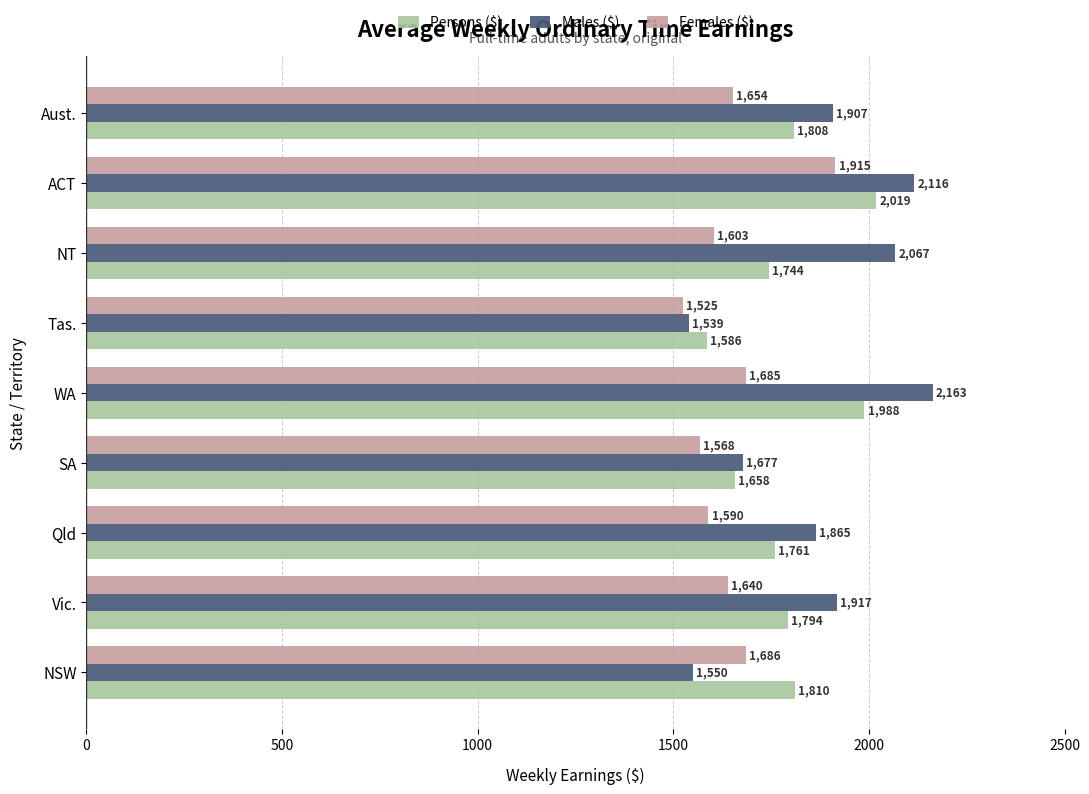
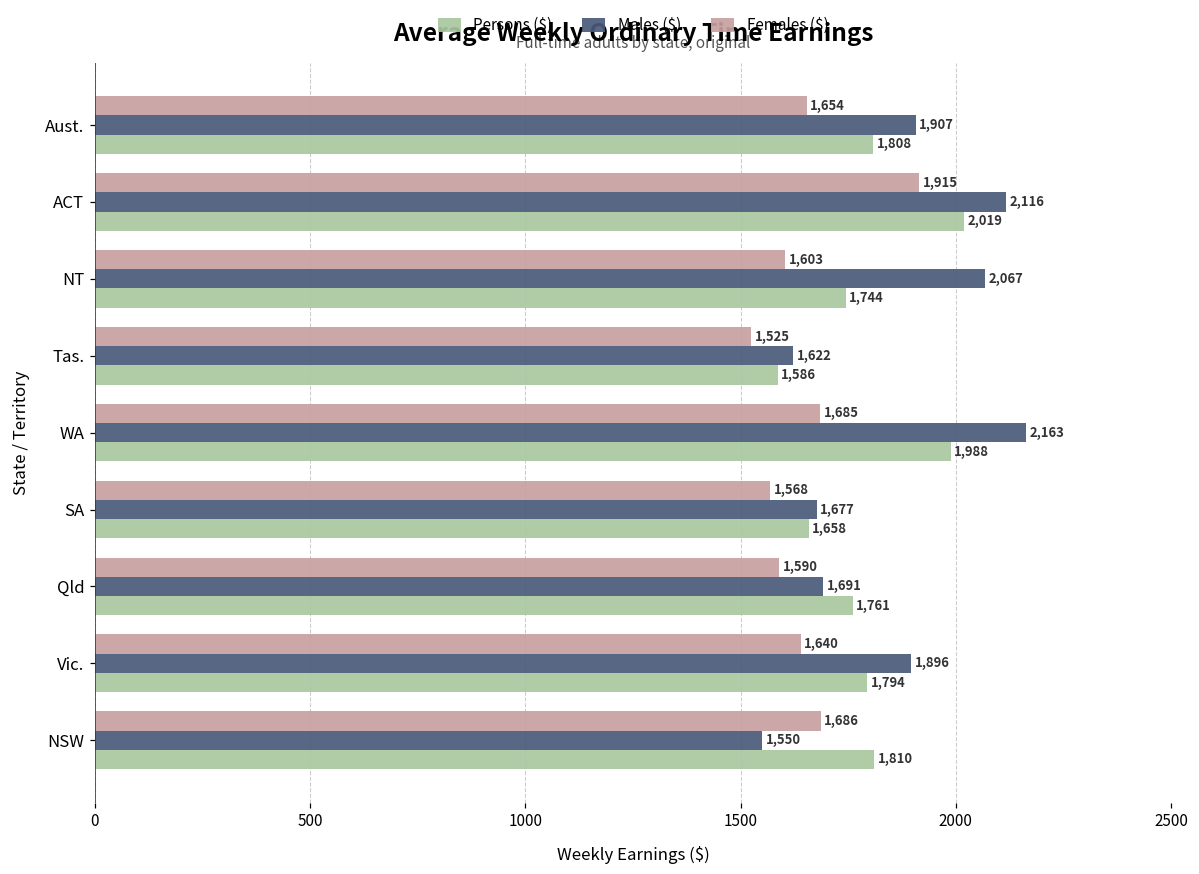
Males ($), Tas.: 1,539 -> 1,622
Males ($), Qld: 1,865 -> 1,691
Males ($), Vic.: 1,917 -> 1,896
